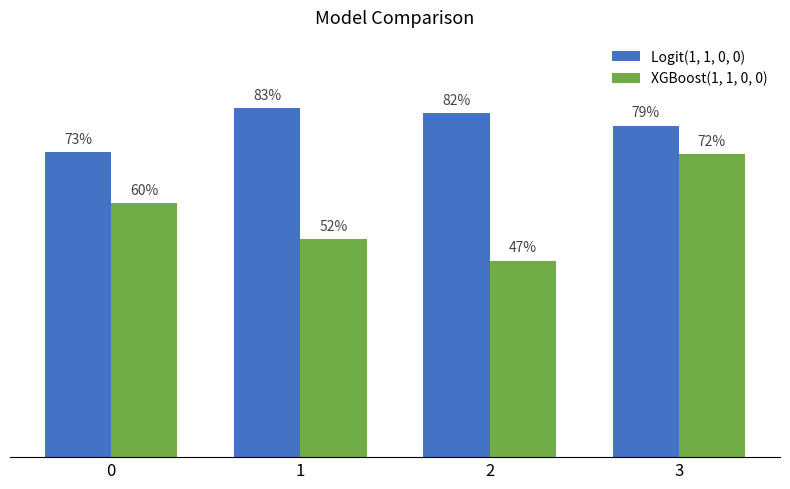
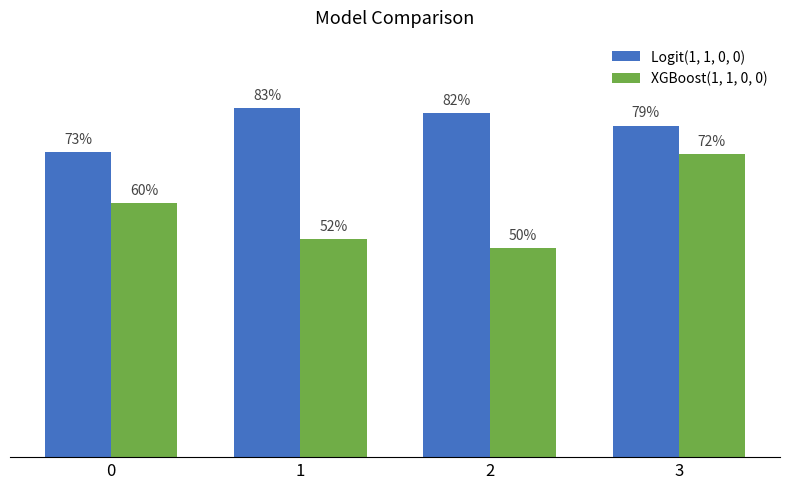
XGBoost(1, 1, 0, 0), 2: 47% -> 50%
